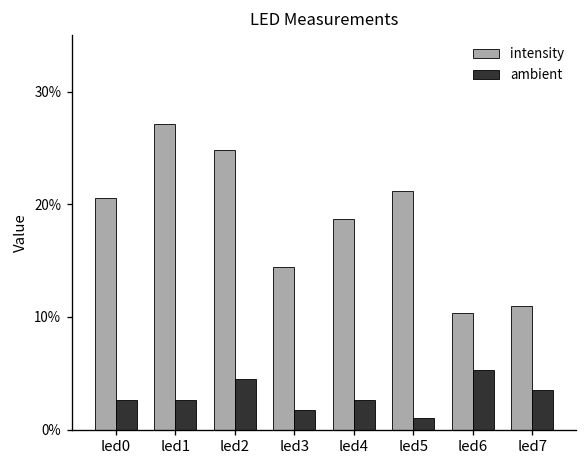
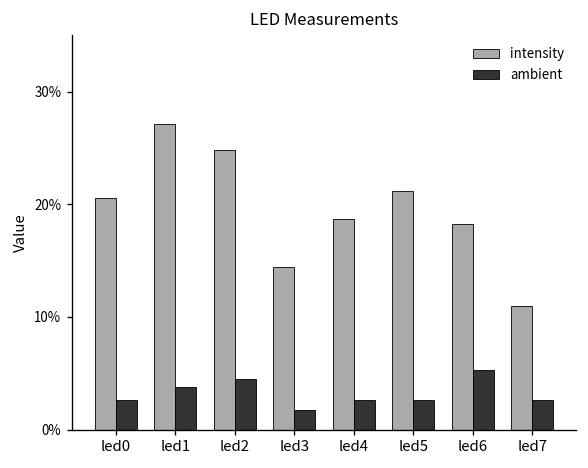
ambient, led1: 3% -> 4%
ambient, led5: 1% -> 3%
intensity, led6: 10% -> 18%
ambient, led7: 3.5% -> 2.6%
